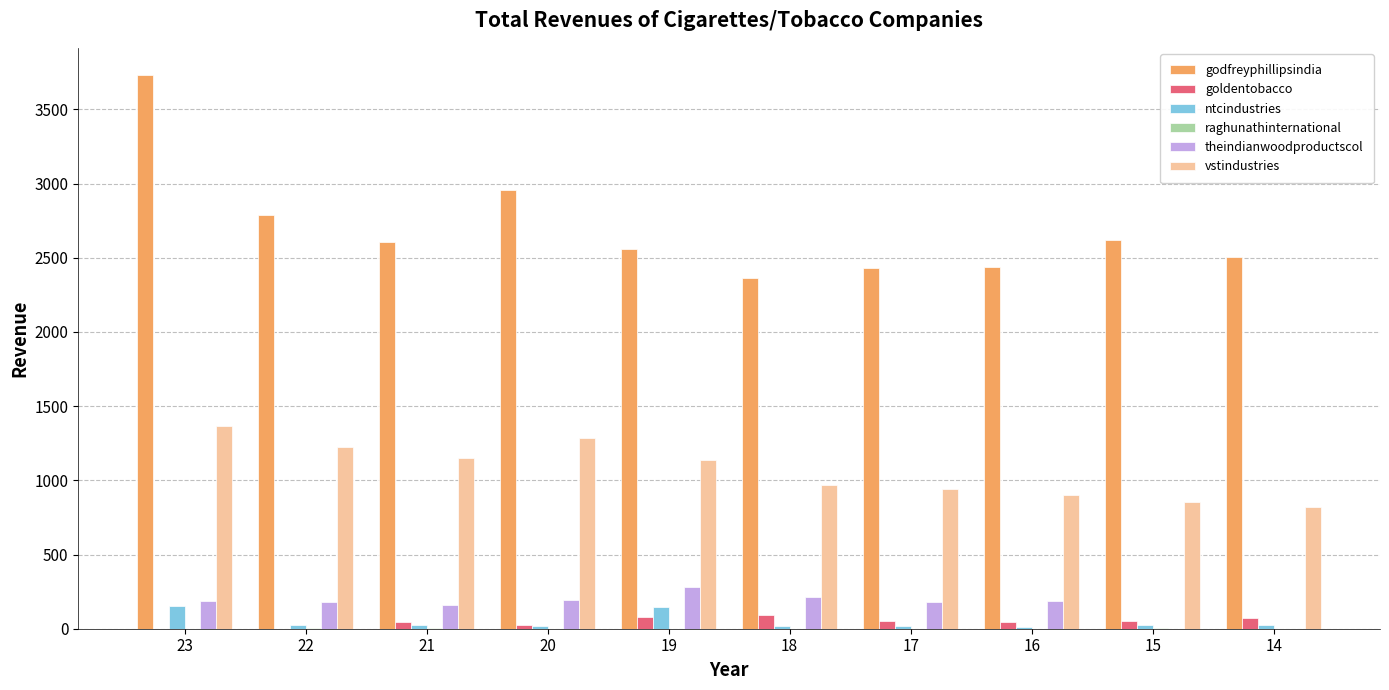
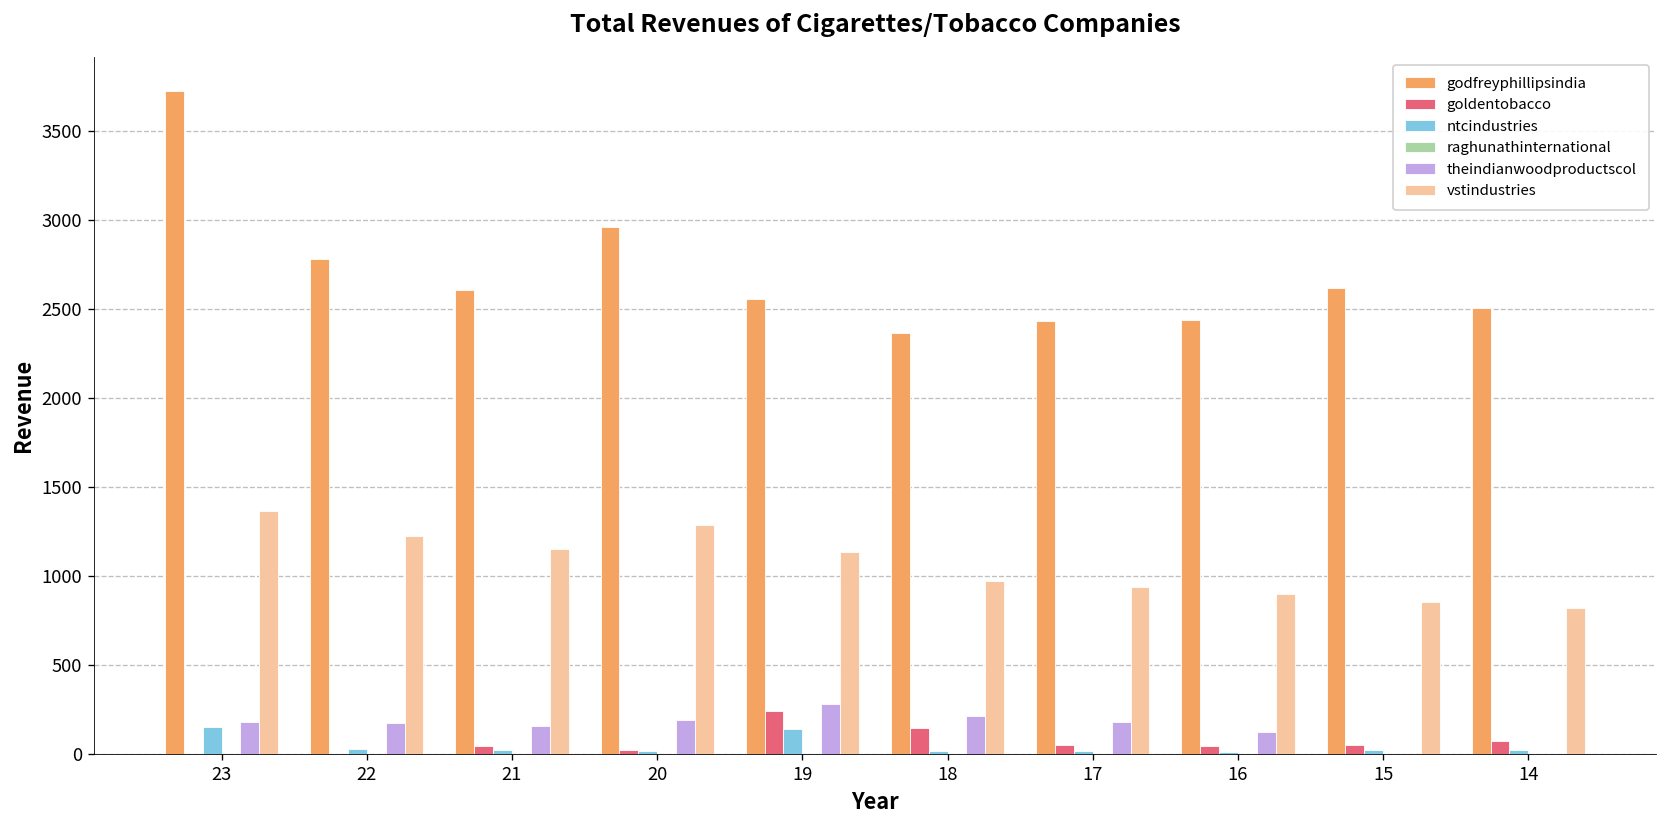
goldentobacco, 19: 80 -> 240
goldentobacco, 18: 90 -> 150
theindianwoodproductscol, 16: 190 -> 130
